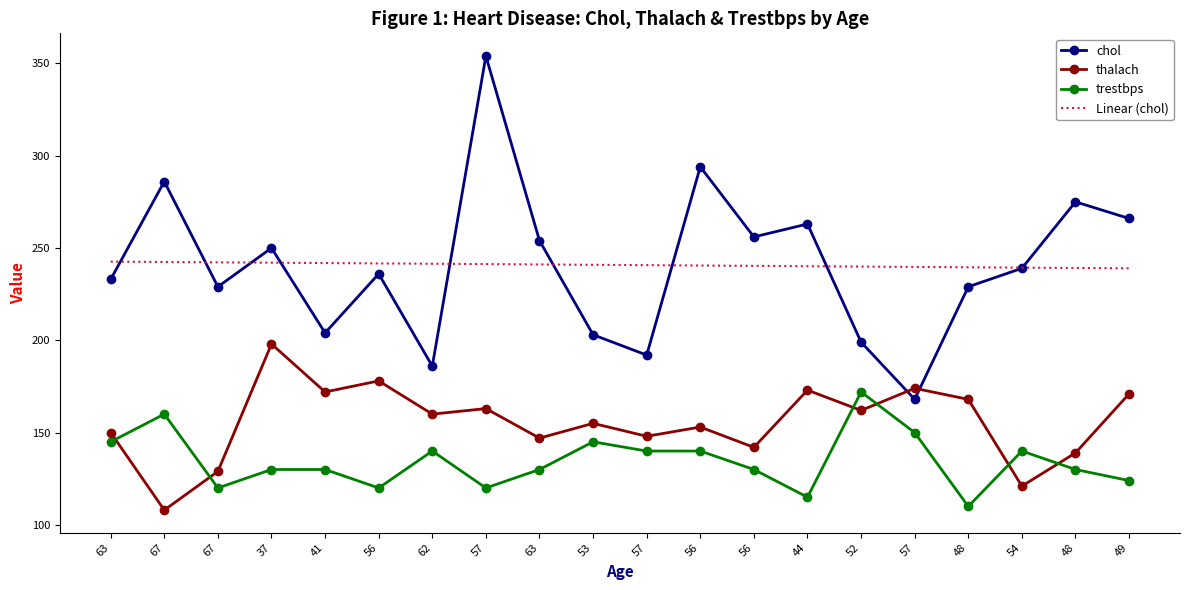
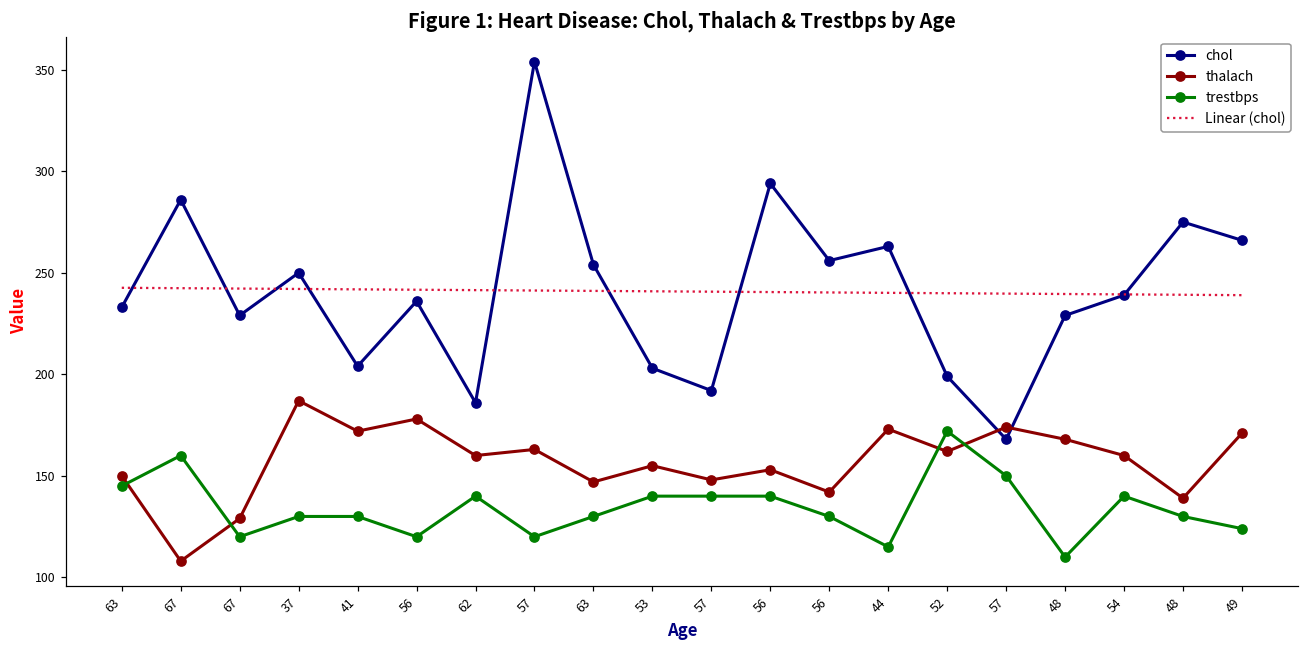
thalach, 37: 198 -> 187
trestbps, 53: 145 -> 140
thalach, 54: 121 -> 160
